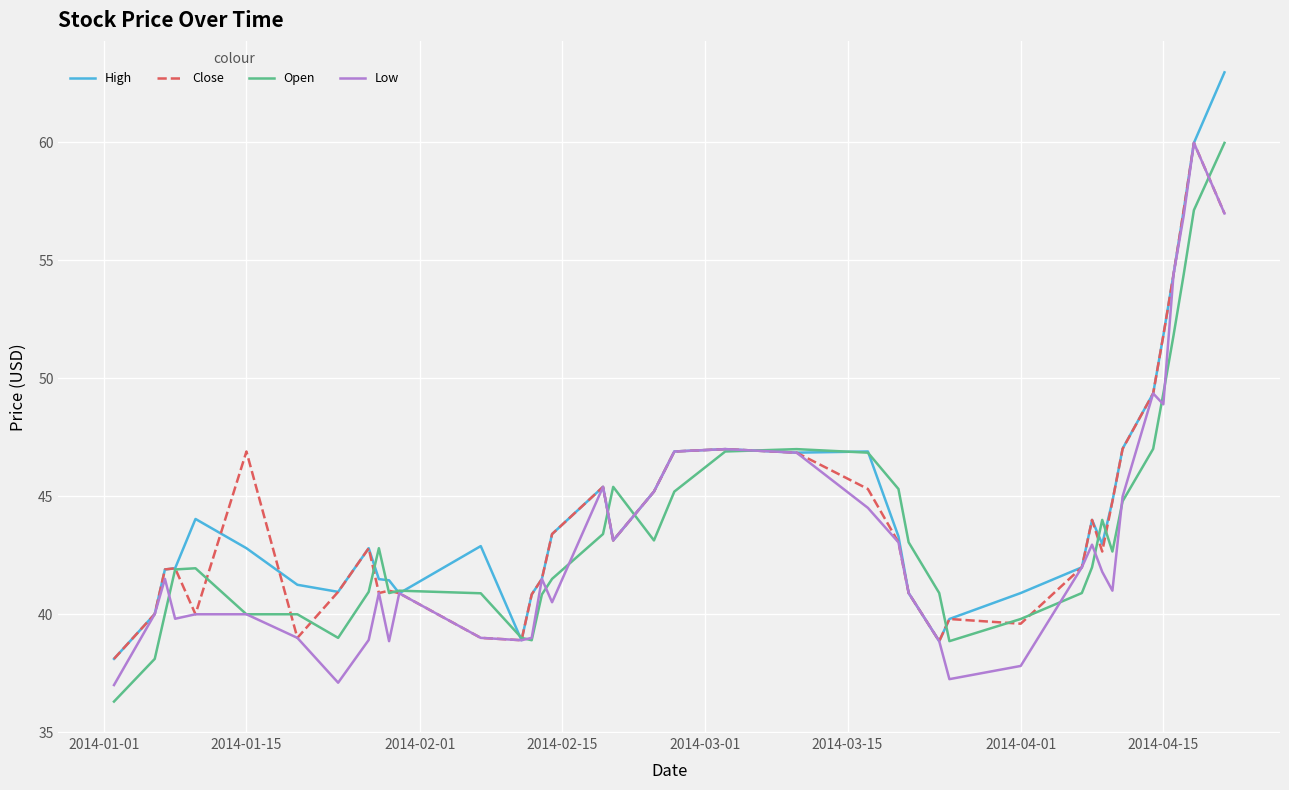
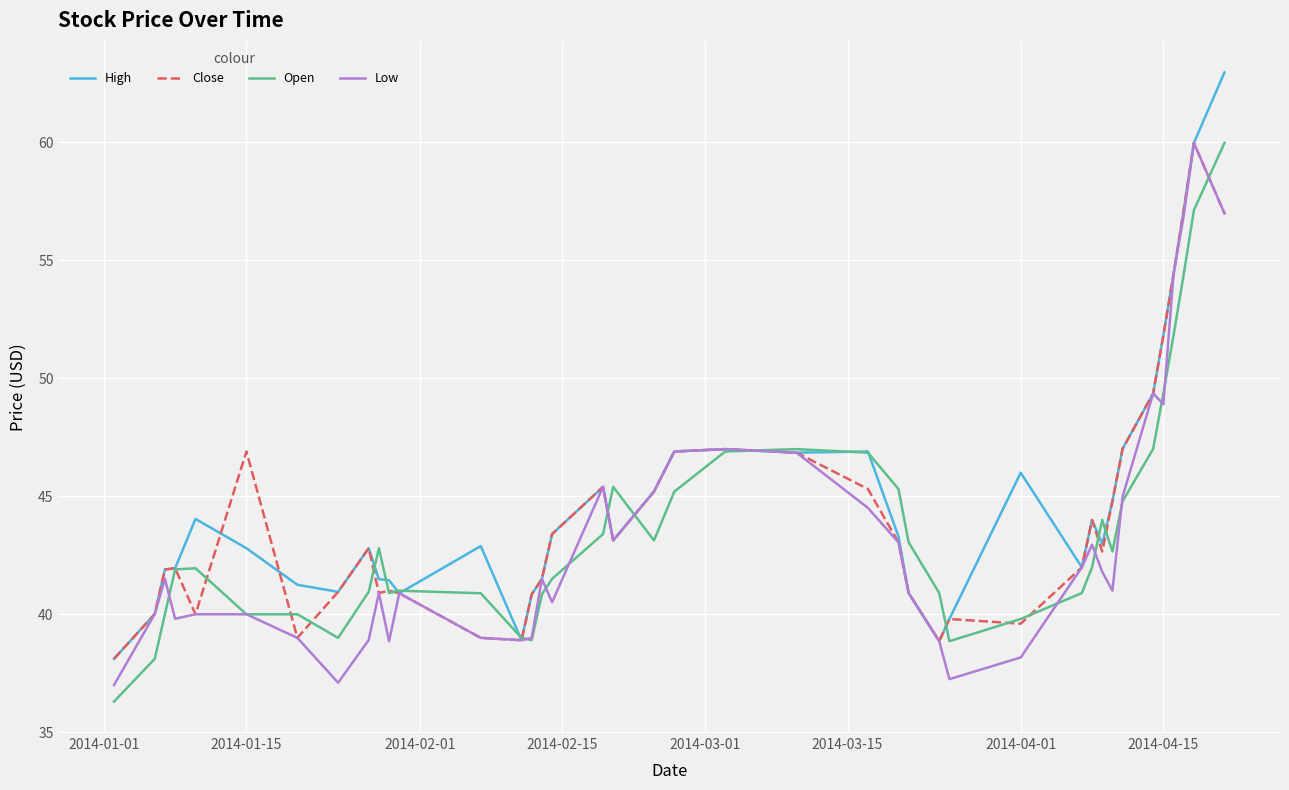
High, 2014-04-01: 40.9 -> 46.0
Low, 2014-04-01: 37.8 -> 38.2
